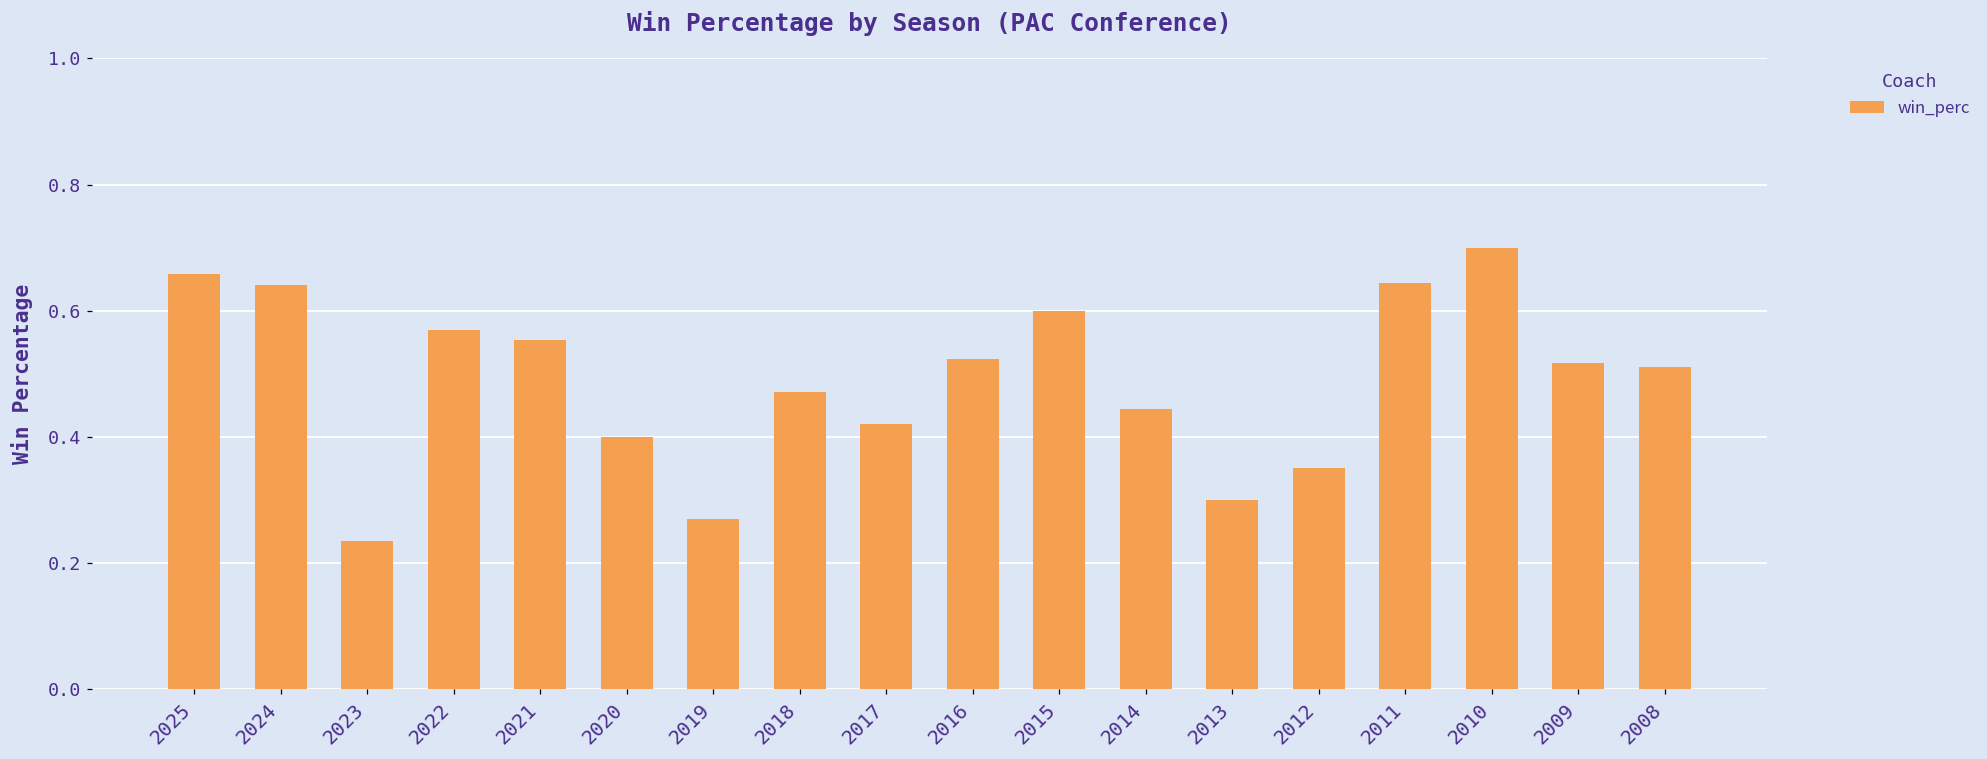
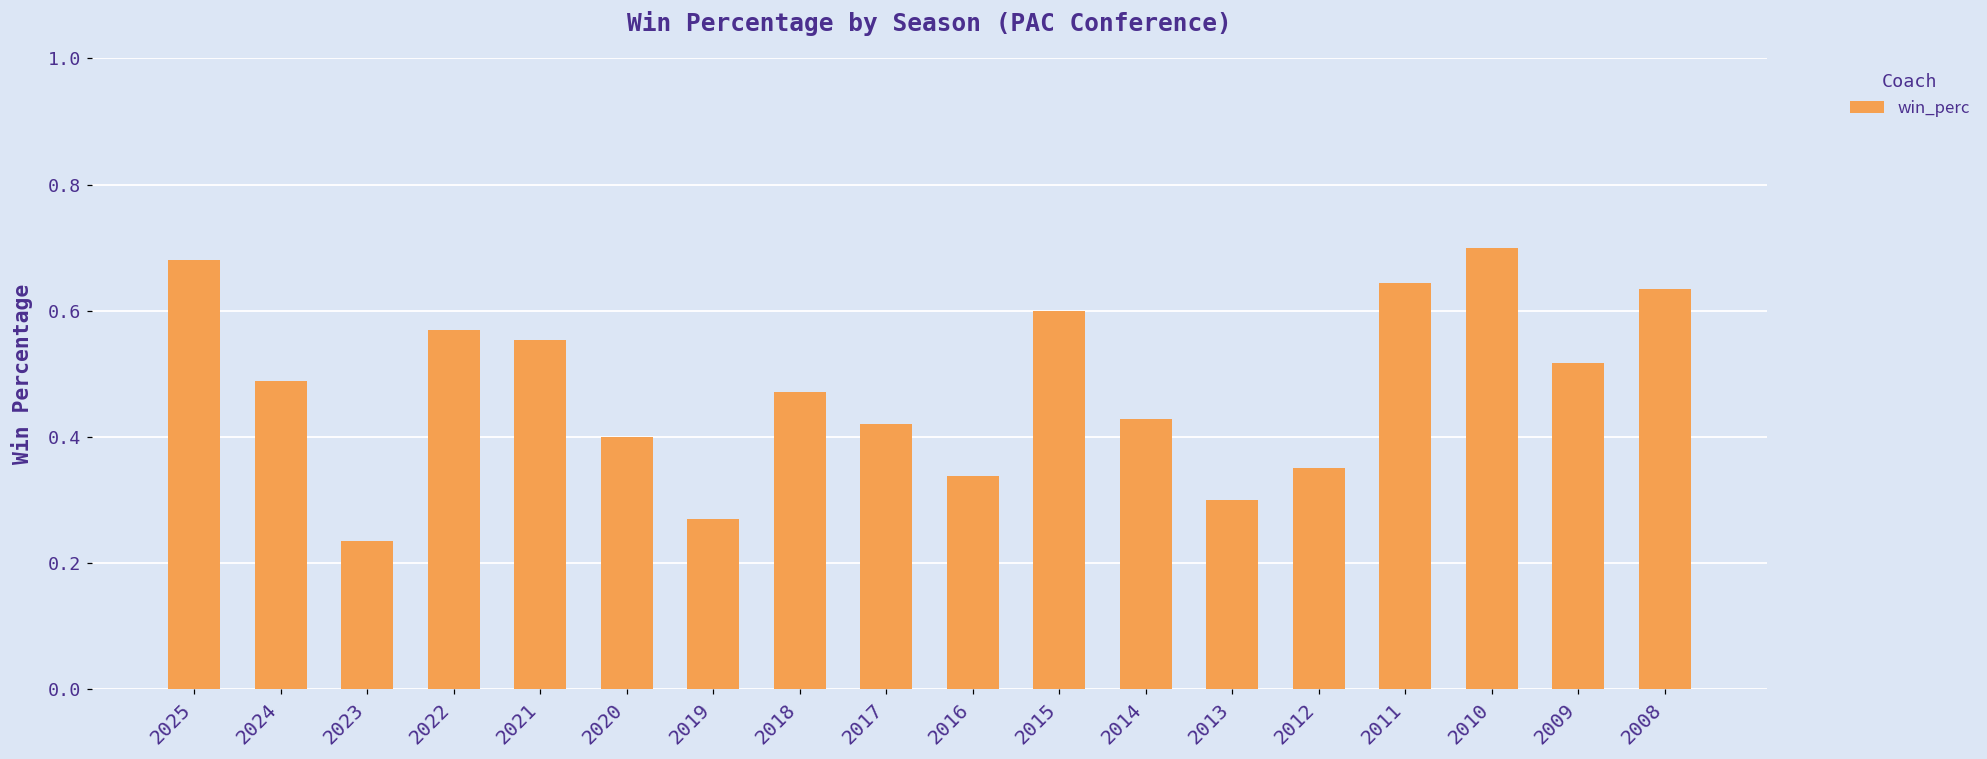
2025: 0.66 -> 0.68
2024: 0.64 -> 0.49
2016: 0.52 -> 0.34
2014: 0.45 -> 0.43
2008: 0.51 -> 0.64
